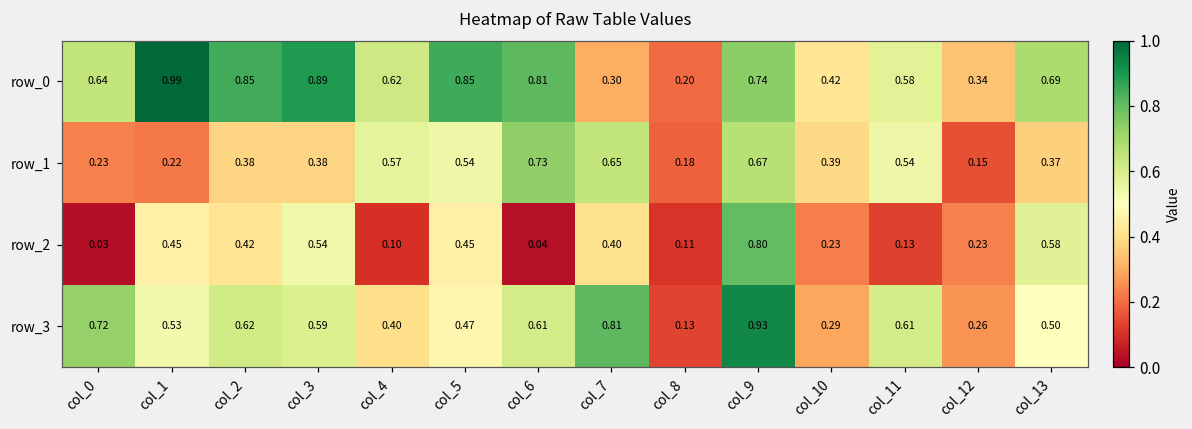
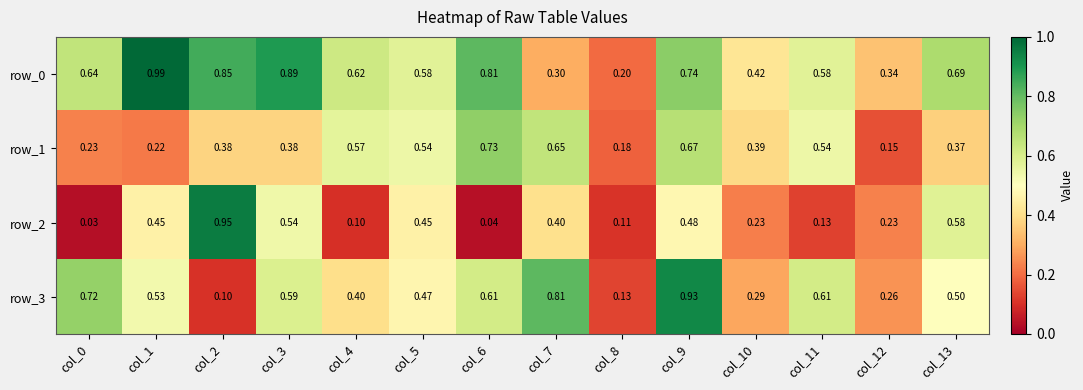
row_0, col_5: 0.85 -> 0.58
row_2, col_2: 0.42 -> 0.95
row_2, col_9: 0.80 -> 0.48
row_3, col_2: 0.62 -> 0.10
